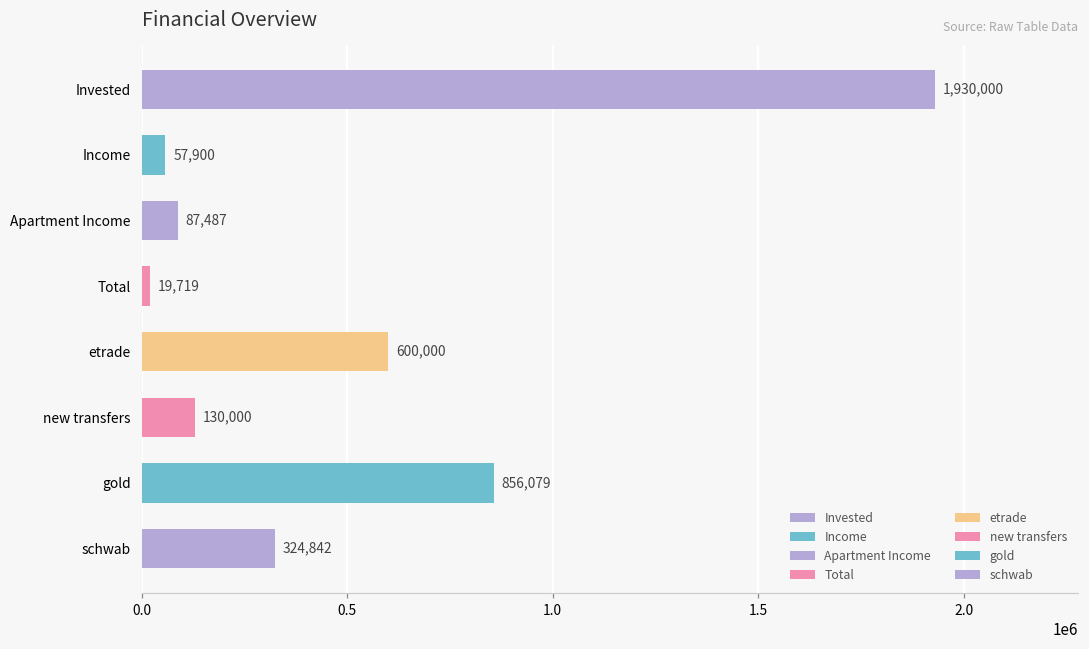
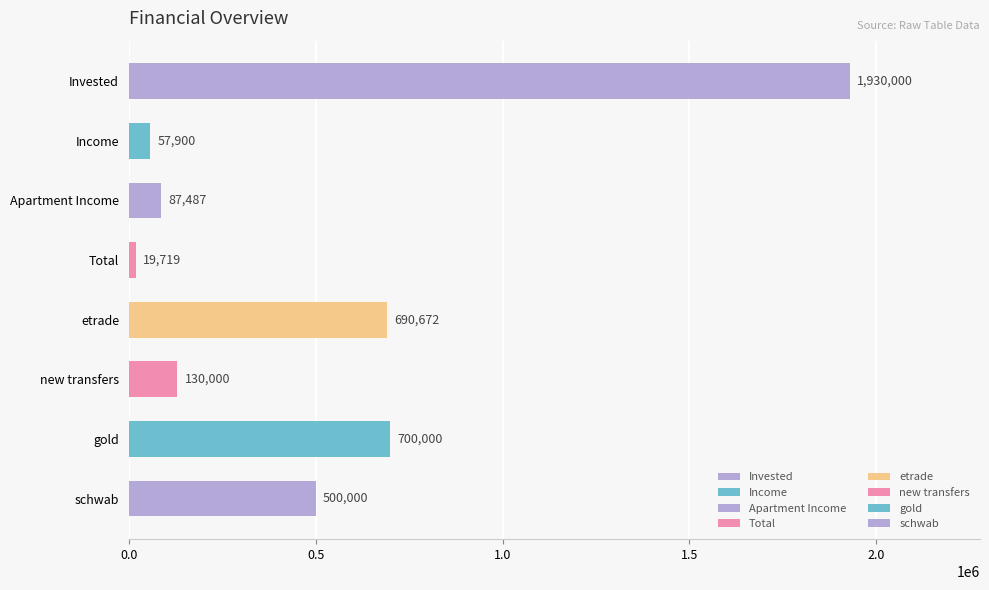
etrade: 600,000 -> 690,672
gold: 856,079 -> 700,000
schwab: 324,842 -> 500,000
